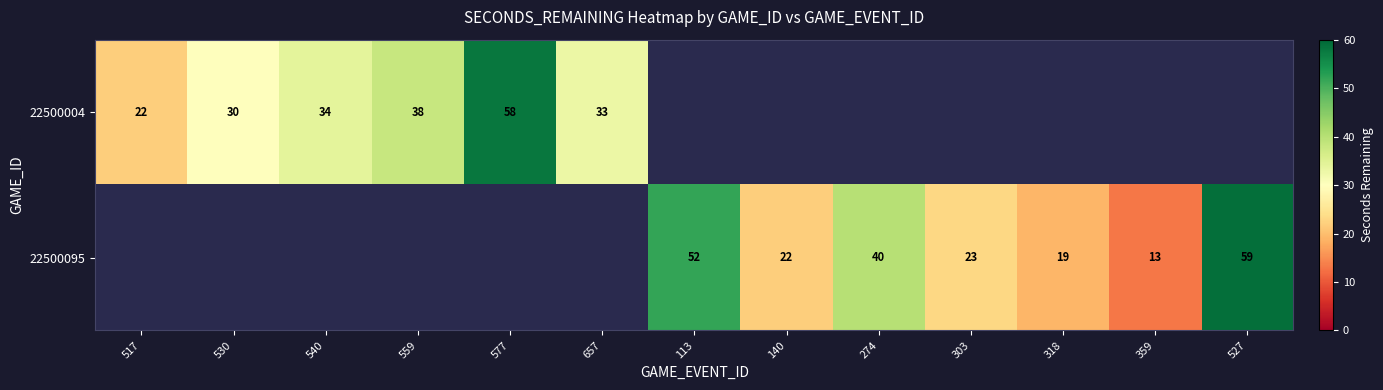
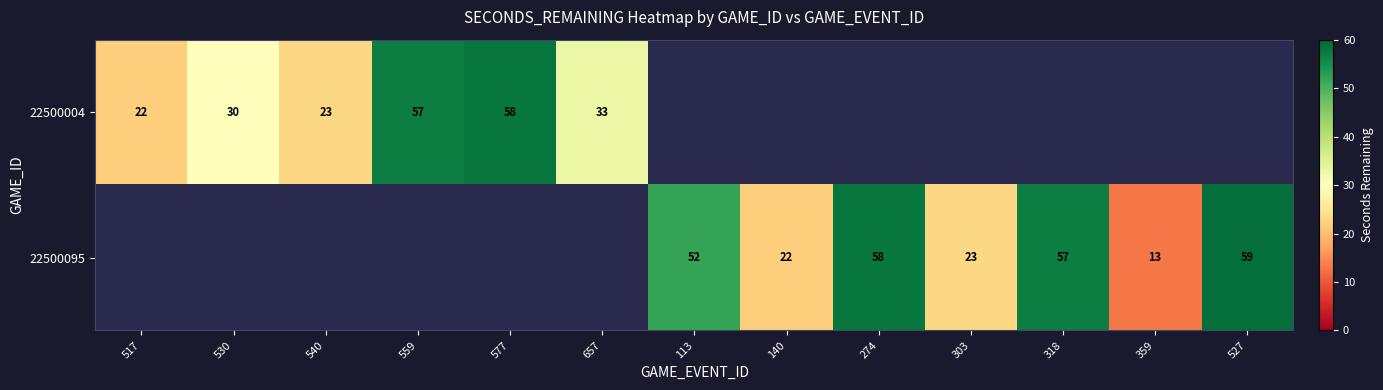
22500004, 540: 34 -> 23
22500004, 559: 38 -> 57
22500095, 274: 40 -> 58
22500095, 318: 19 -> 57
